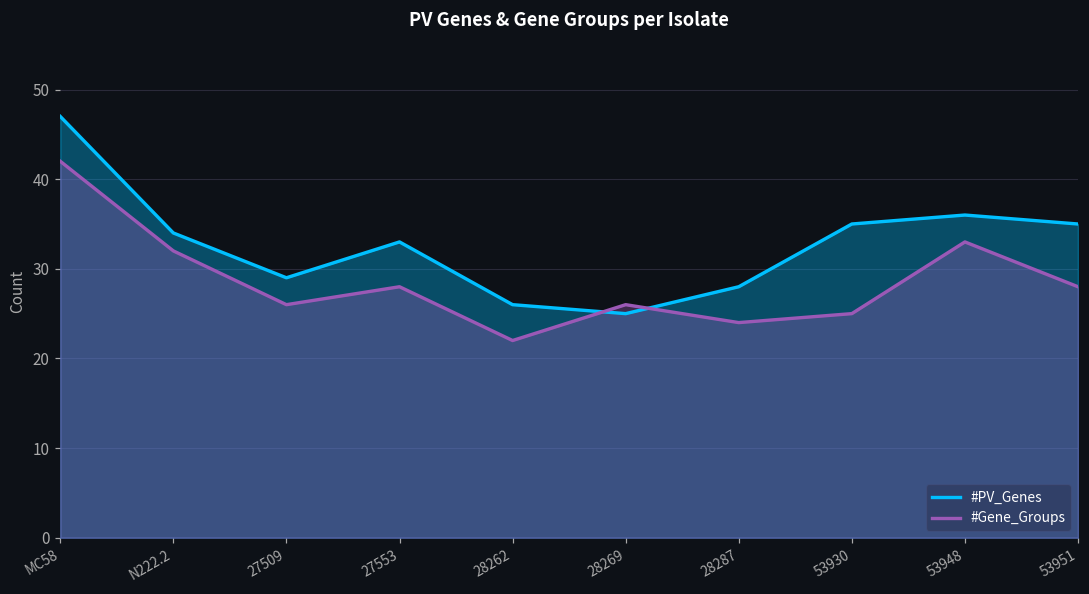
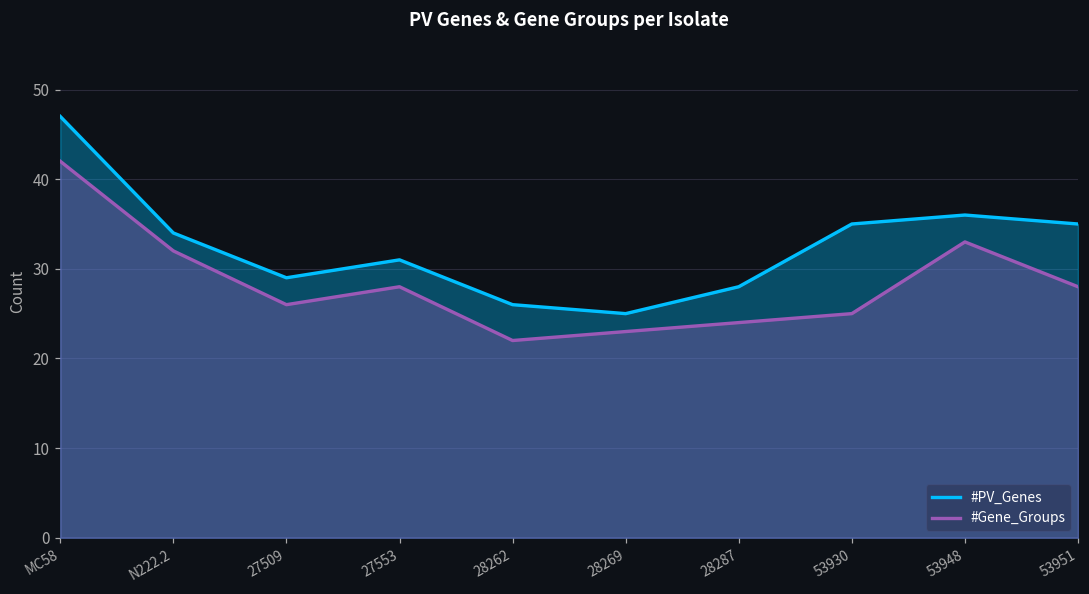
#PV_Genes, 27553: 33 -> 31
#Gene_Groups, 28269: 26 -> 23
